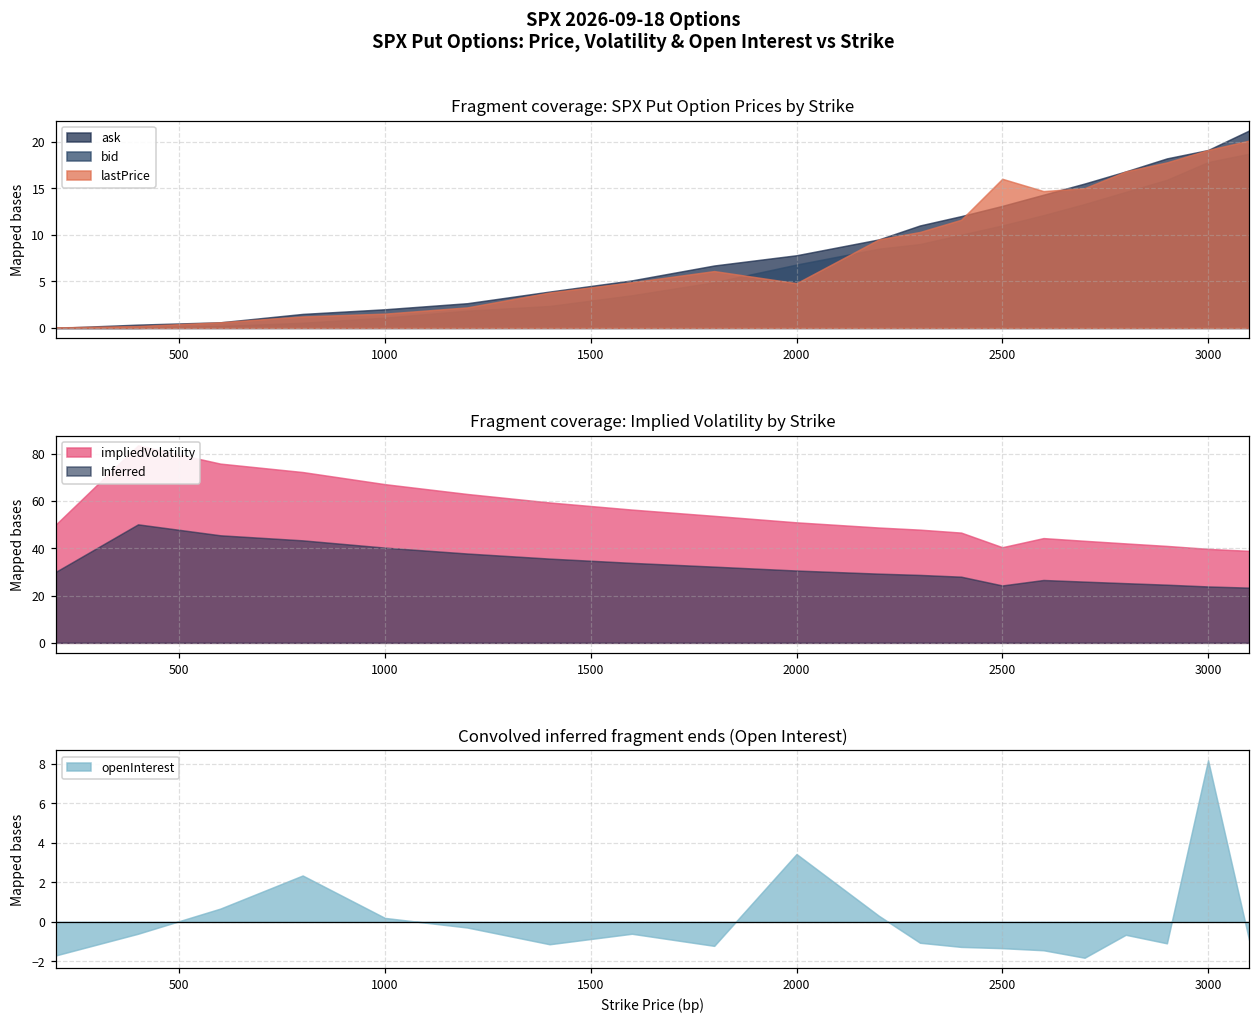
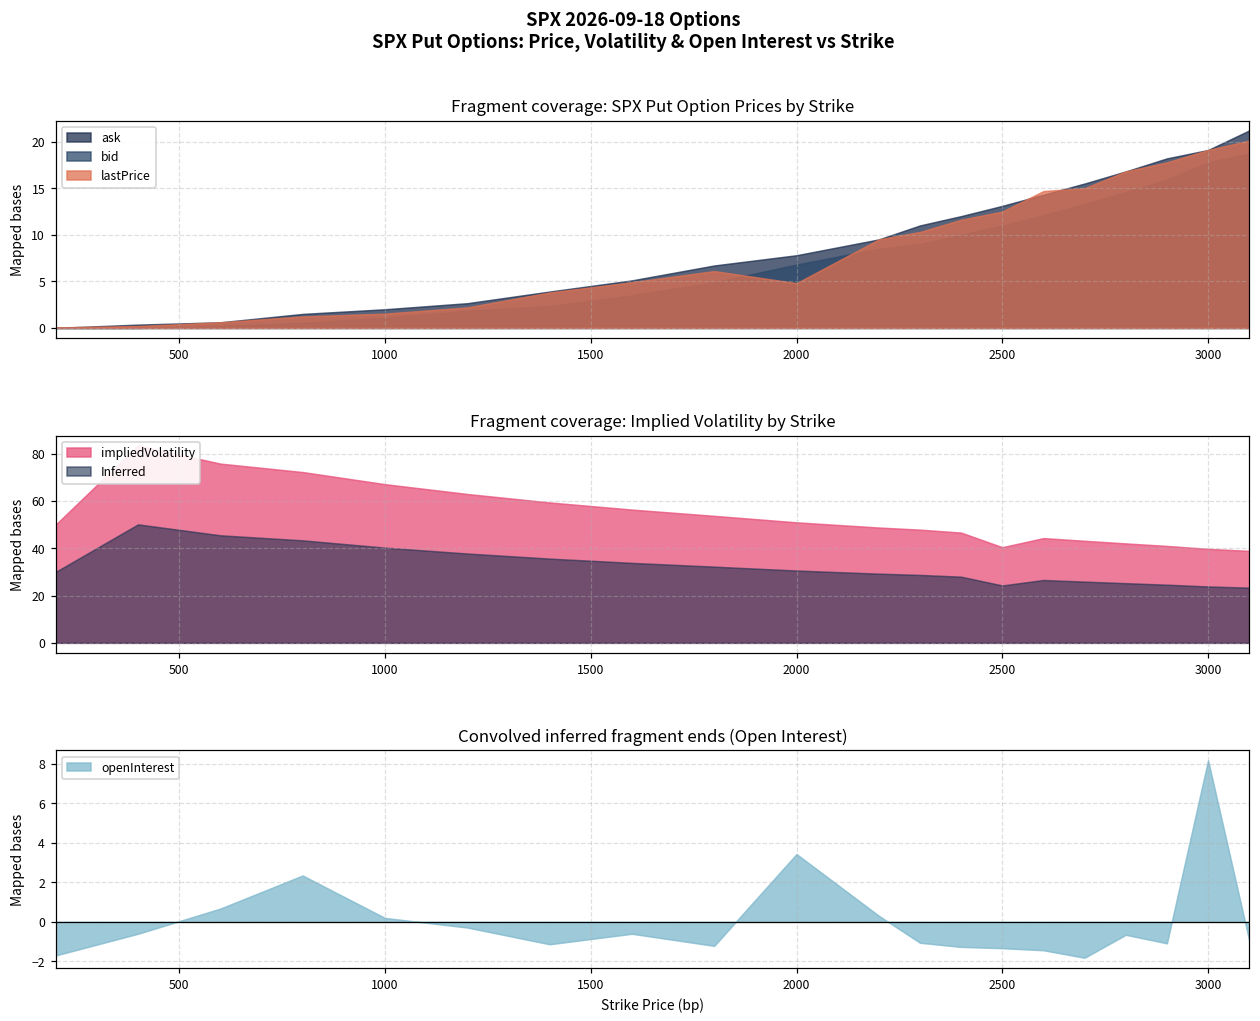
Fragment coverage: SPX Put Option Prices by Strike, lastPrice, 2500: 16 -> 12
